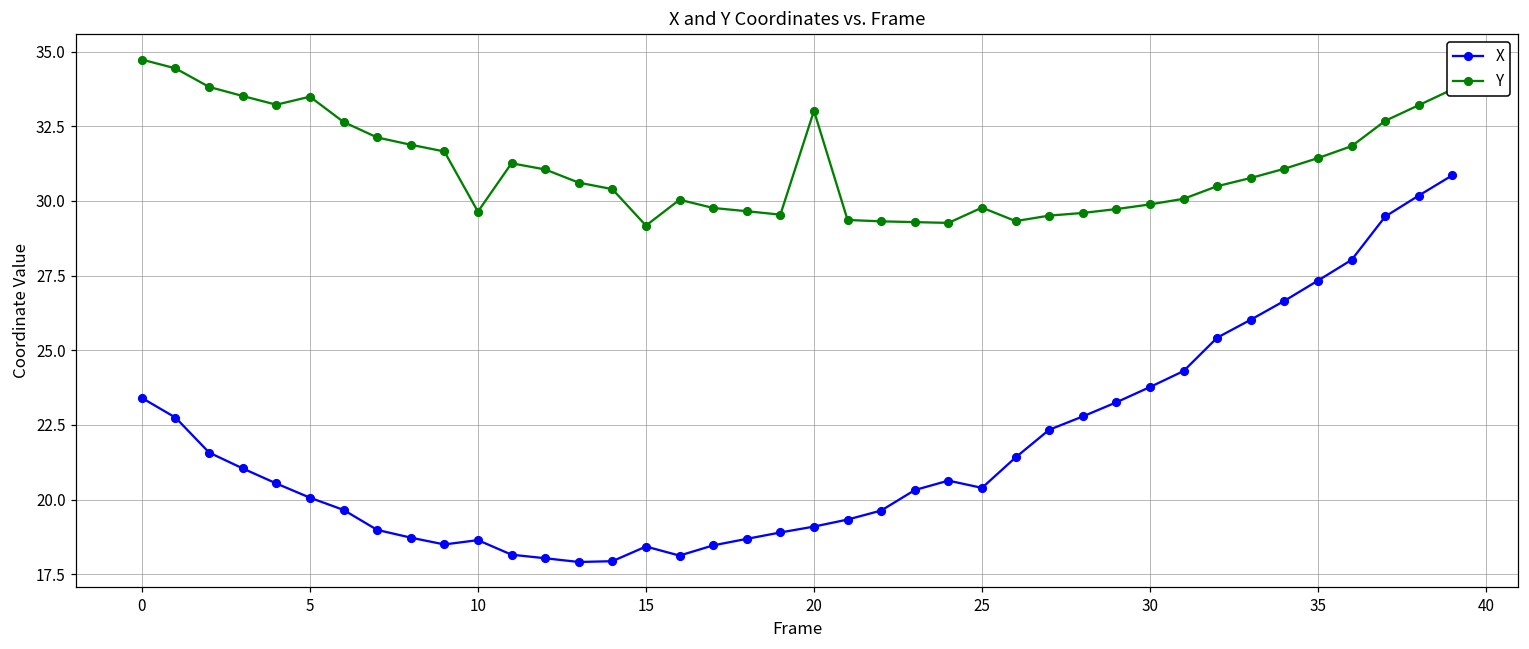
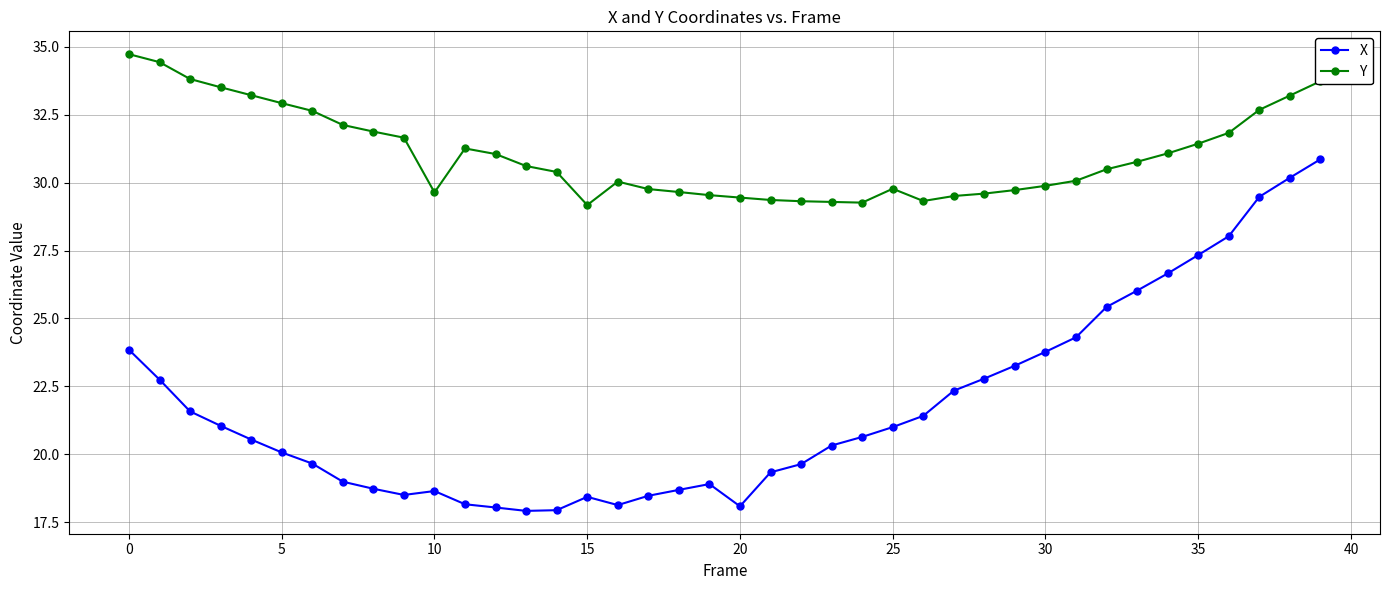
X, 0: 23.4 -> 23.8
Y, 5: 33.5 -> 32.9
X, 20: 19.1 -> 18.1
Y, 20: 33.0 -> 29.4
X, 25: 20.4 -> 21.0
